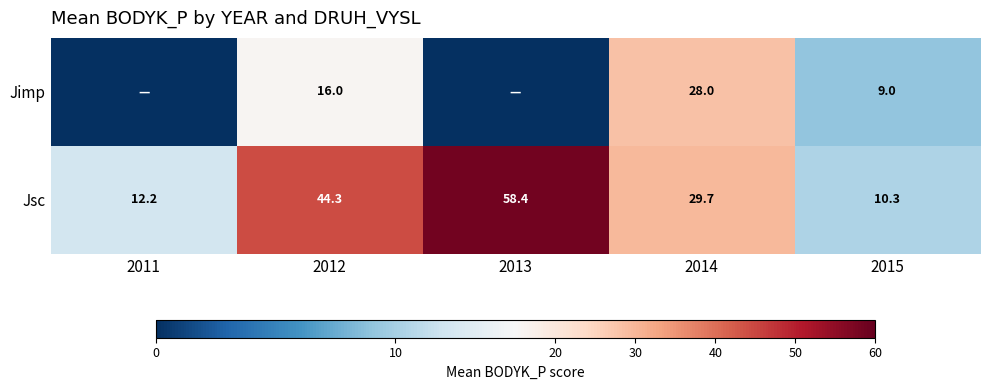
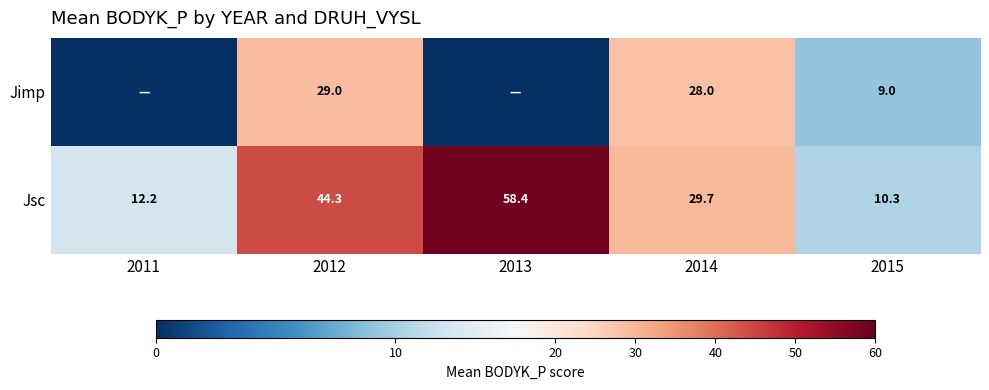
Jimp, 2012: 16.0 -> 29.0
